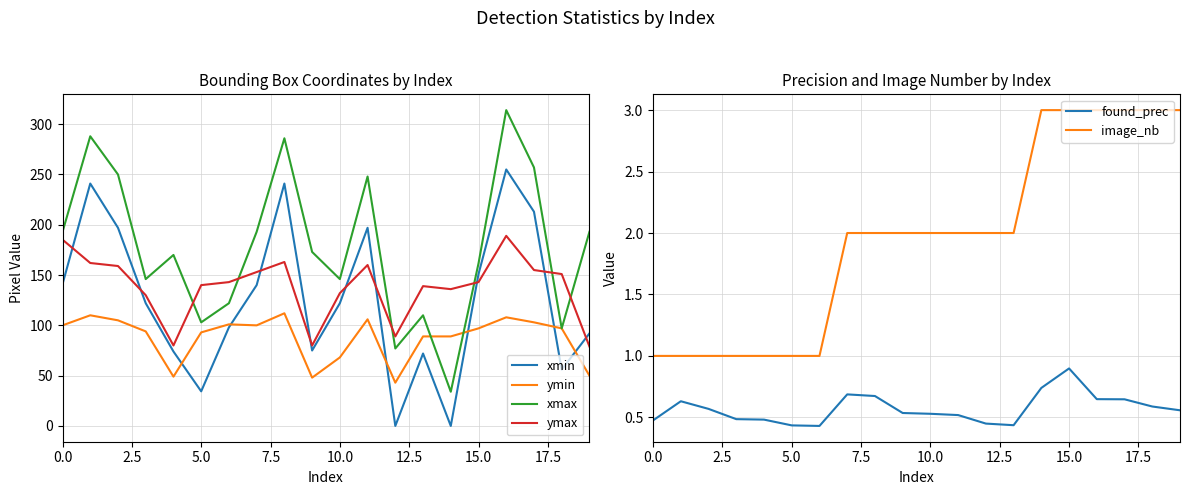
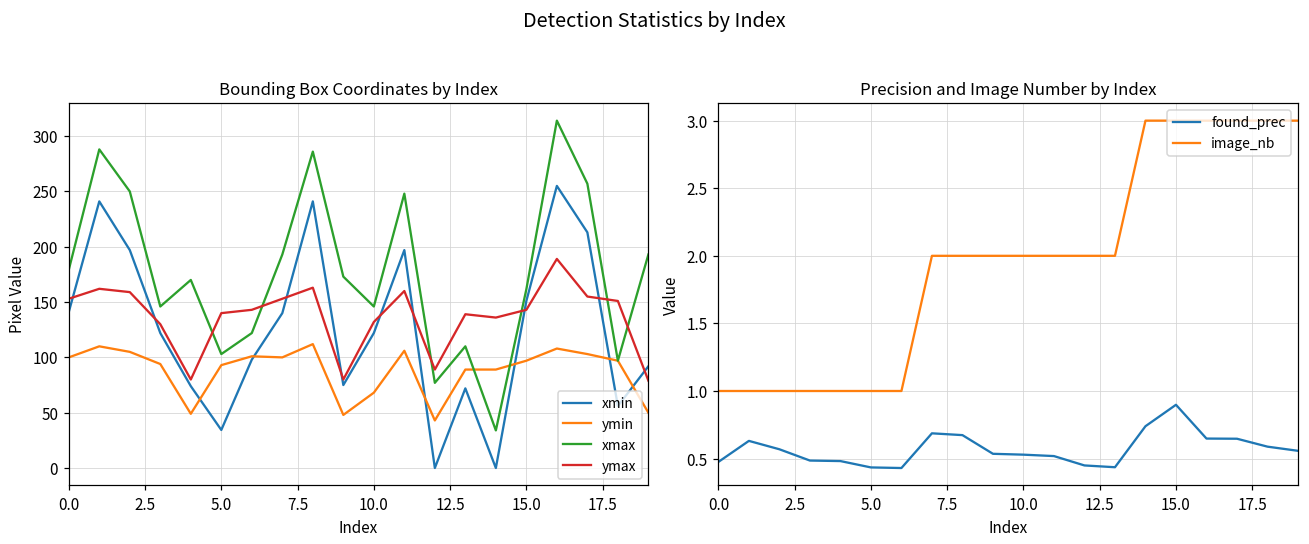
Bounding Box Coordinates by Index, xmax, 0.0: 193 -> 179
Bounding Box Coordinates by Index, ymax, 0.0: 185 -> 153
